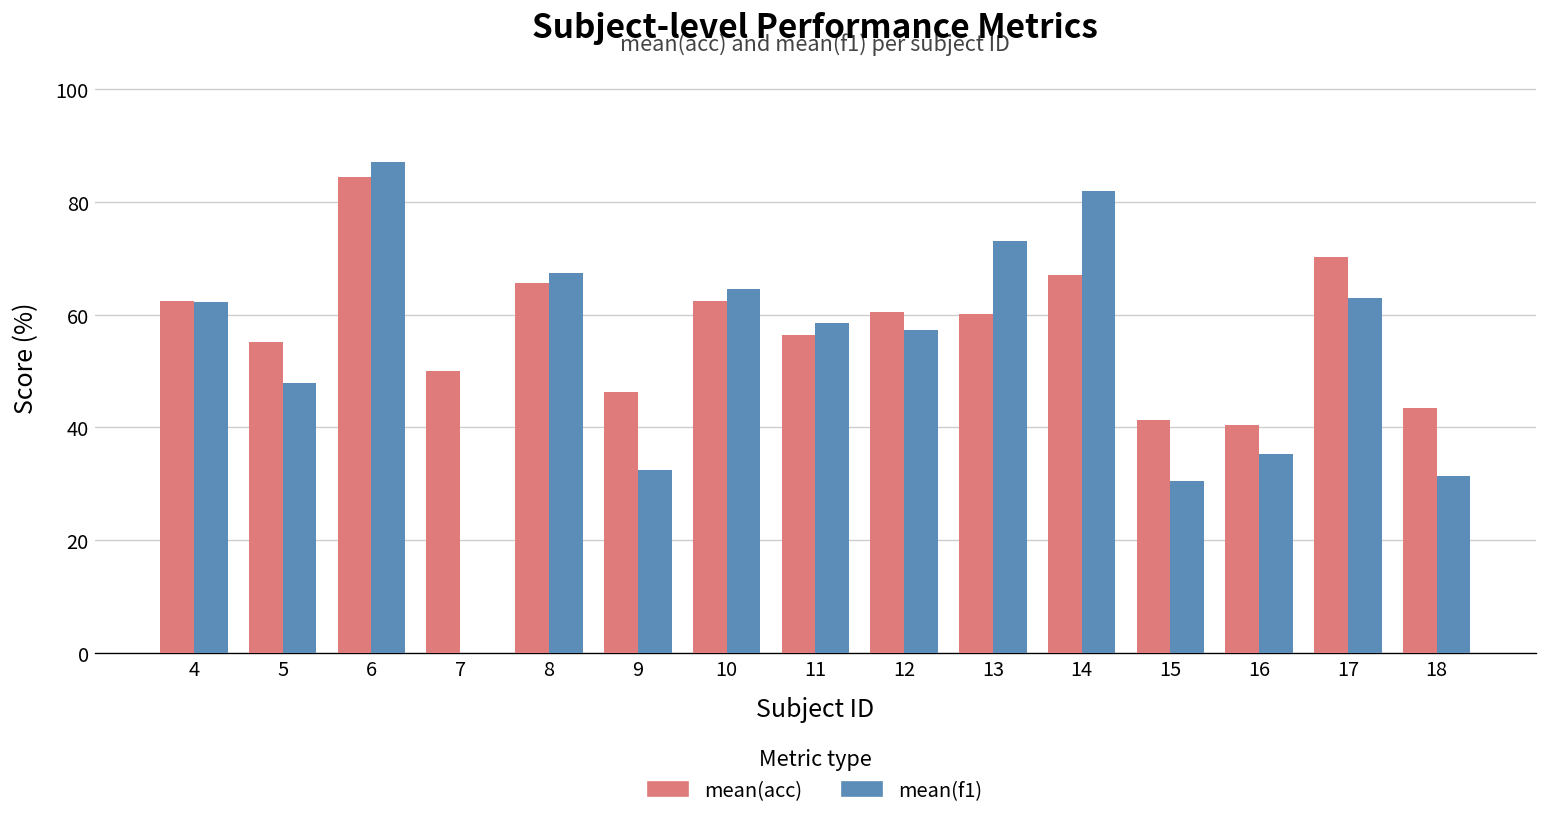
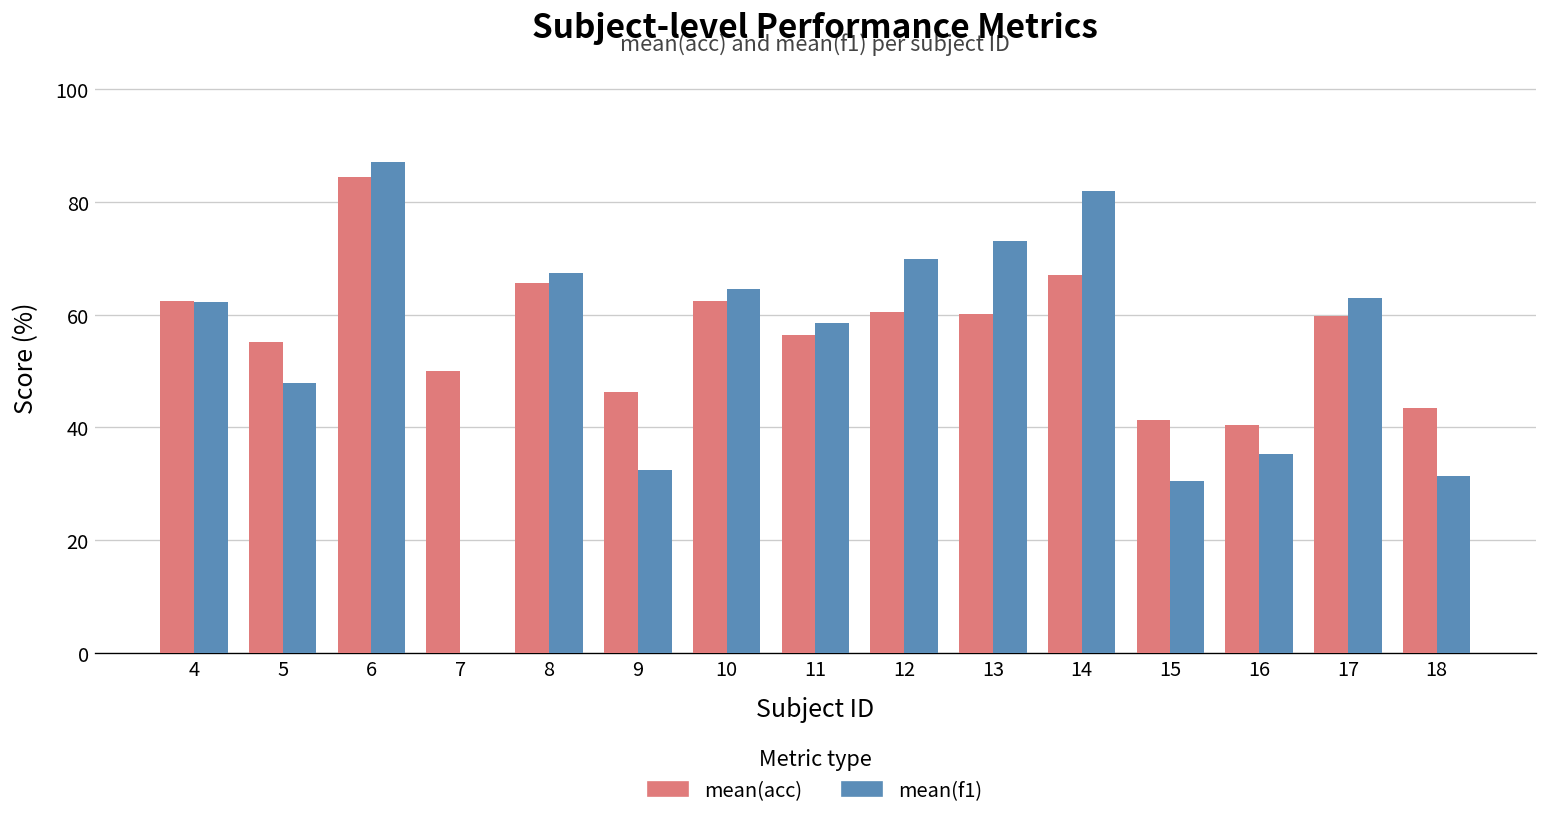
mean(f1), 12: 57 -> 70
mean(acc), 17: 70 -> 60
